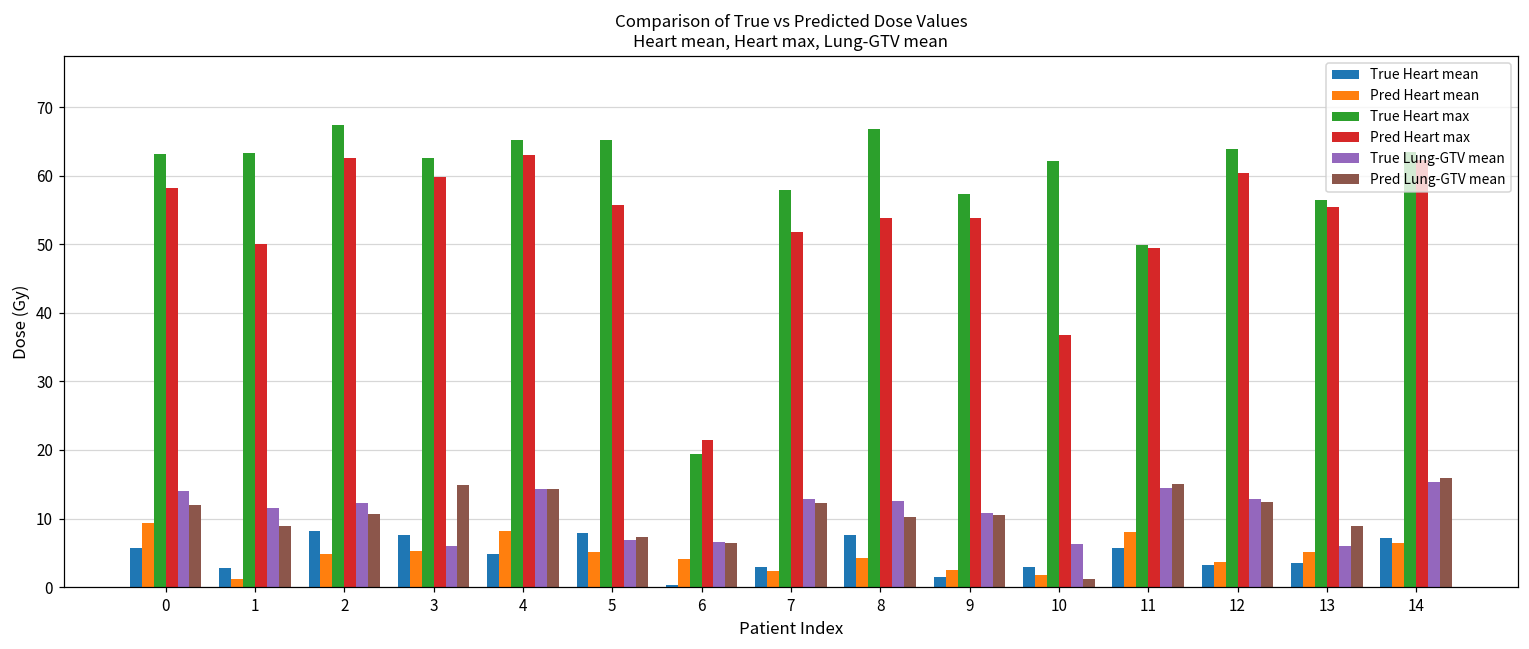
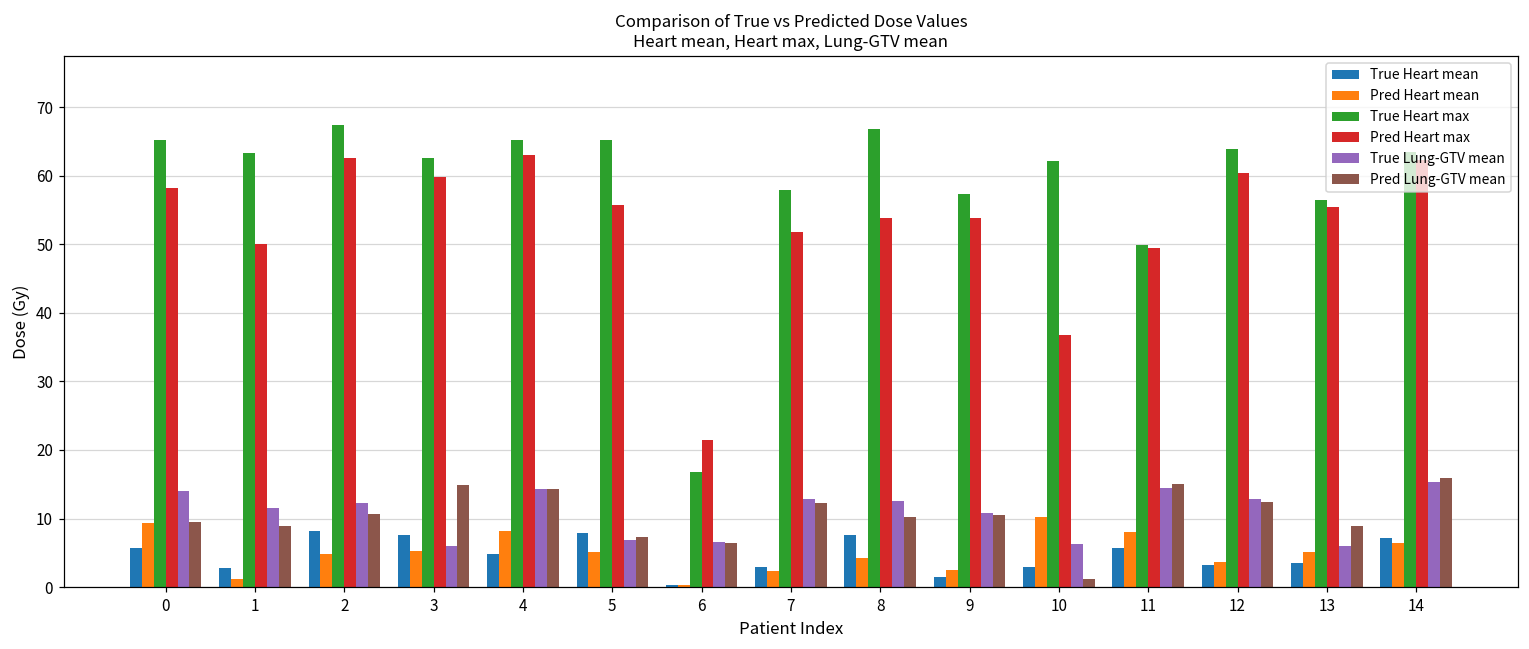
True Heart max, 0: 63 -> 65
Pred Lung-GTV mean, 0: 12 -> 10
Pred Heart mean, 6: 4 -> 0
True Heart max, 6: 19 -> 17
Pred Heart mean, 10: 2 -> 10
